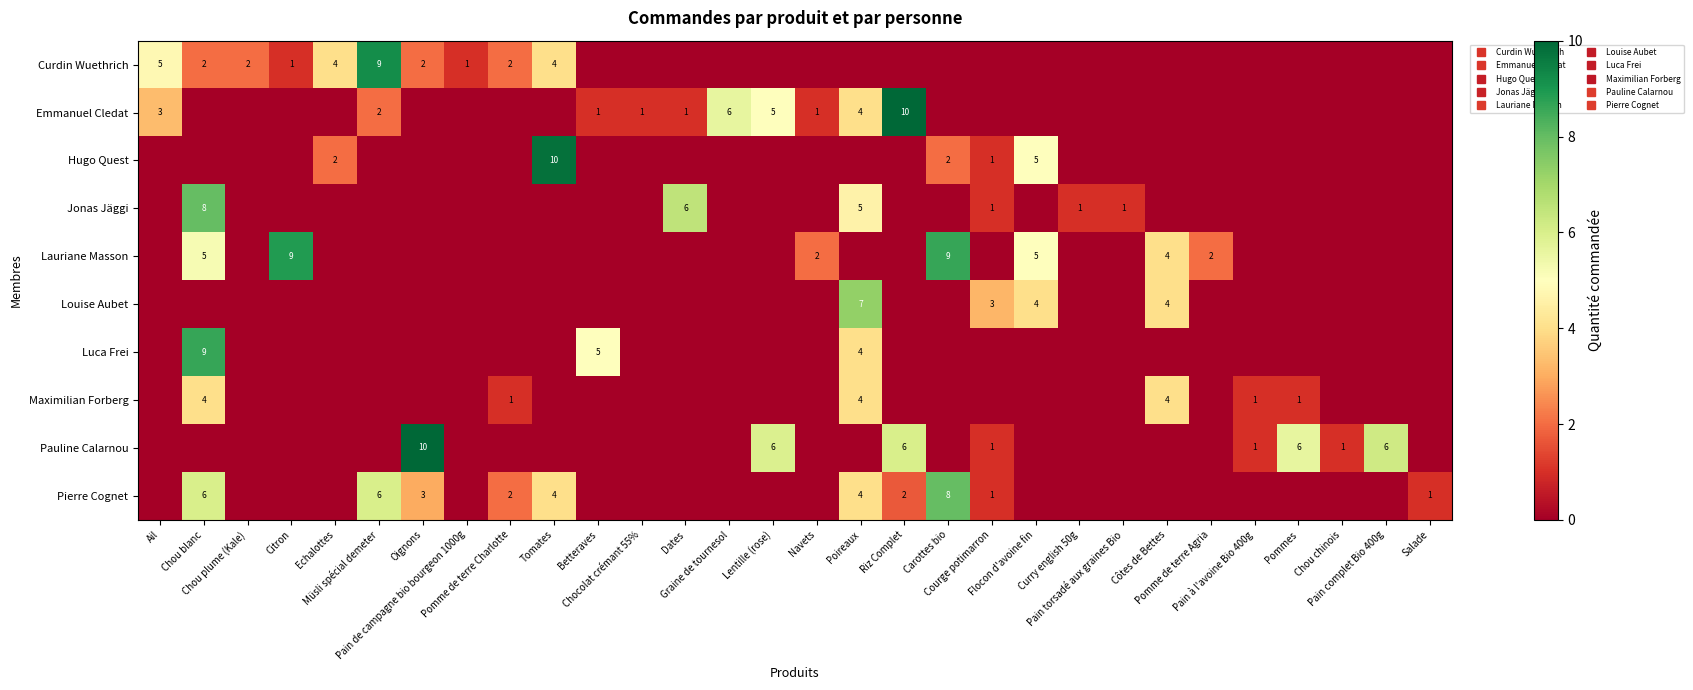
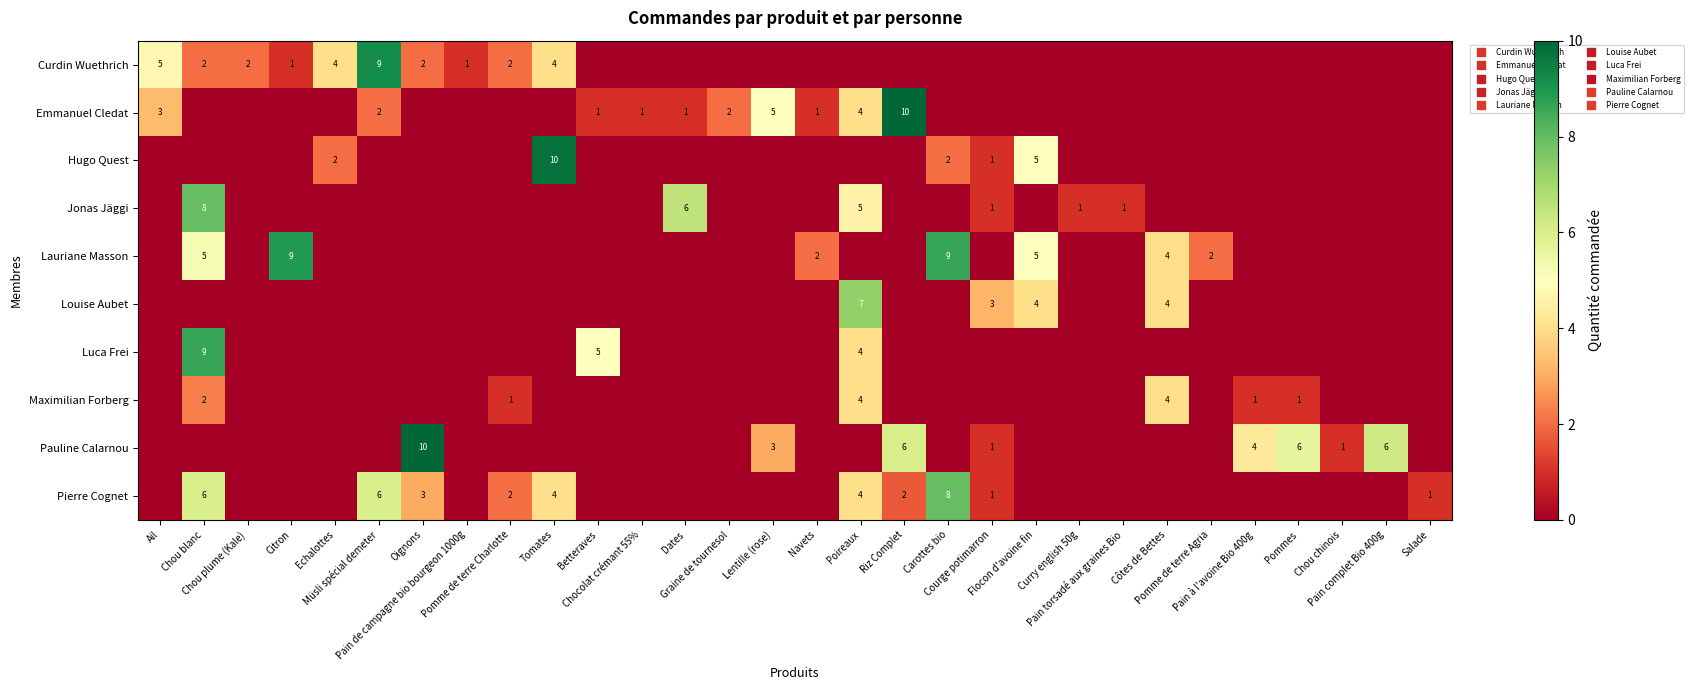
Emmanuel Cledat, Graine de tournesol: 6 -> 2
Maximilian Forberg, Chou blanc: 4 -> 2
Pauline Calarnou, Lentille (rose): 6 -> 3
Pauline Calarnou, Pain à l'avoine Bio 400g: 1 -> 4
